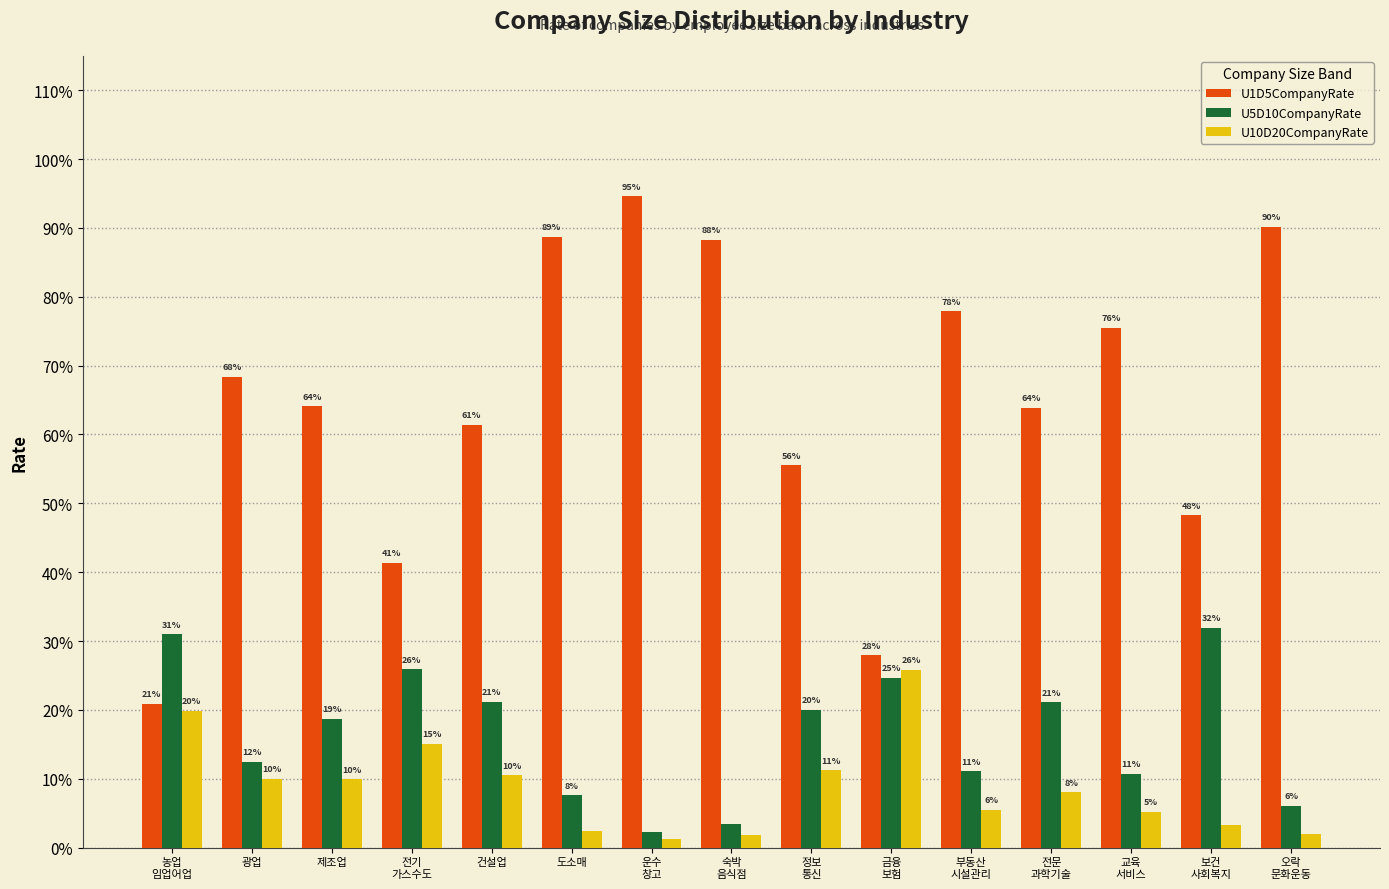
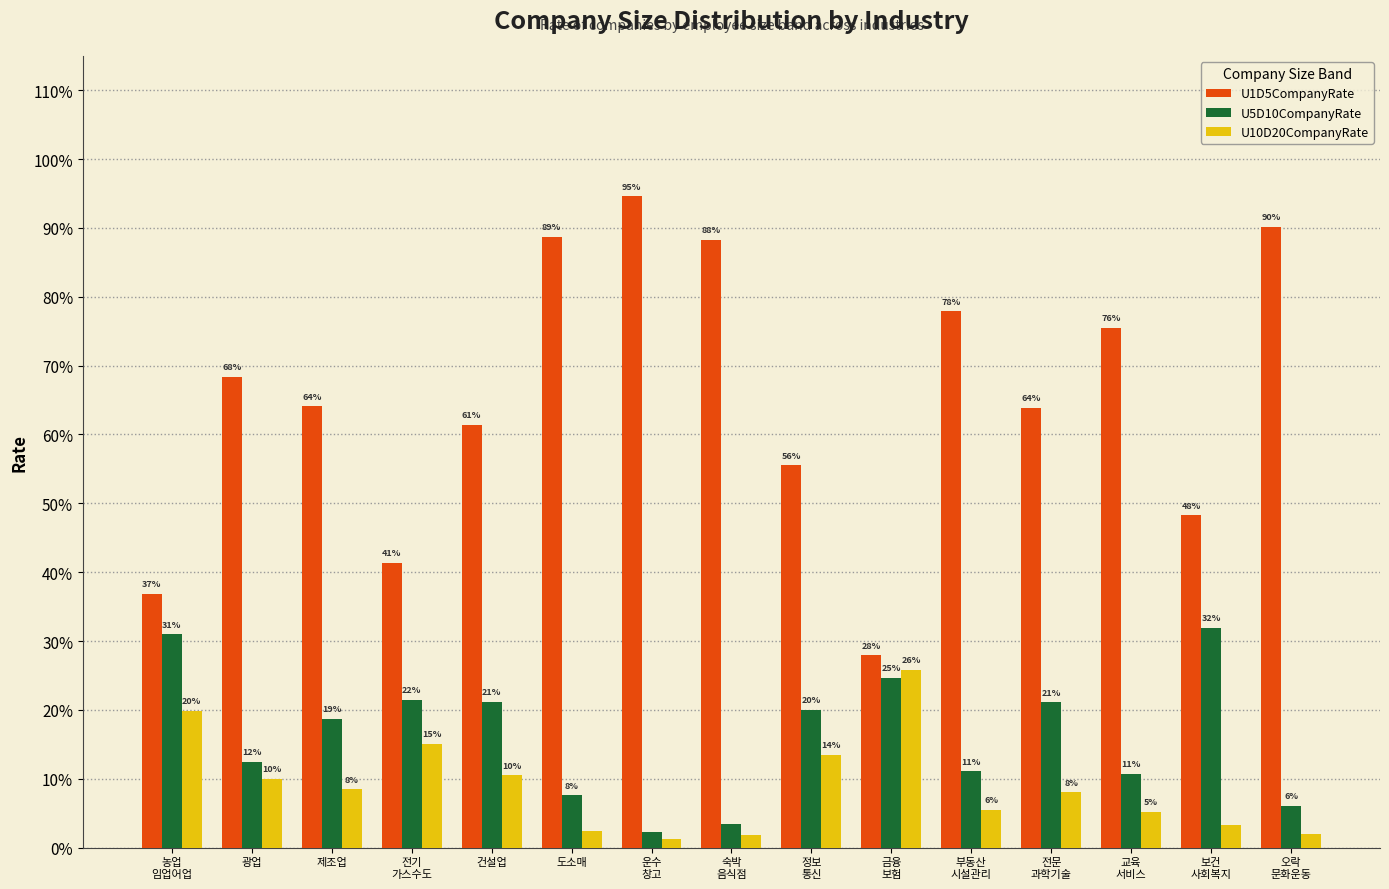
U1D5CompanyRate, 농업 임업어업: 21% -> 37%
U10D20CompanyRate, 제조업: 10% -> 8%
U5D10CompanyRate, 전기 가스수도: 26% -> 22%
U10D20CompanyRate, 정보 통신: 11% -> 14%
